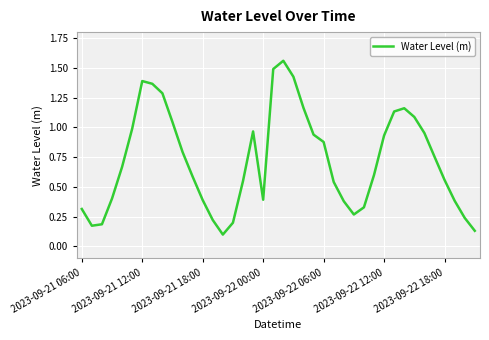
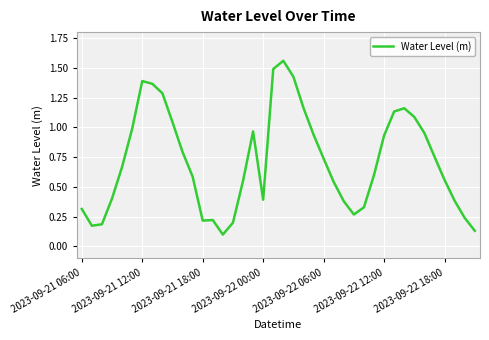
2023-09-21 18:00: 0.39 -> 0.22
2023-09-22 06:00: 0.88 -> 0.74
